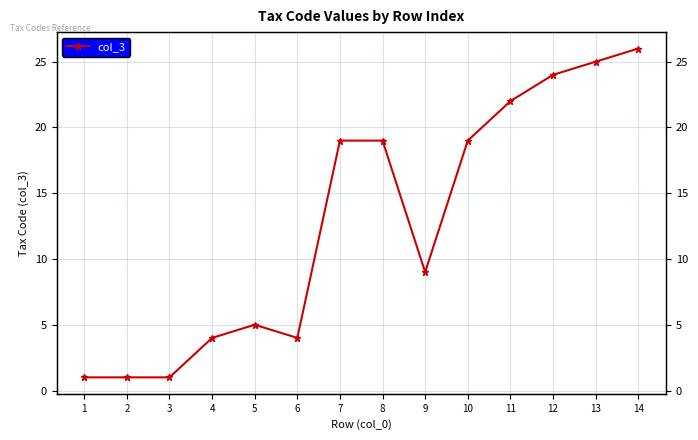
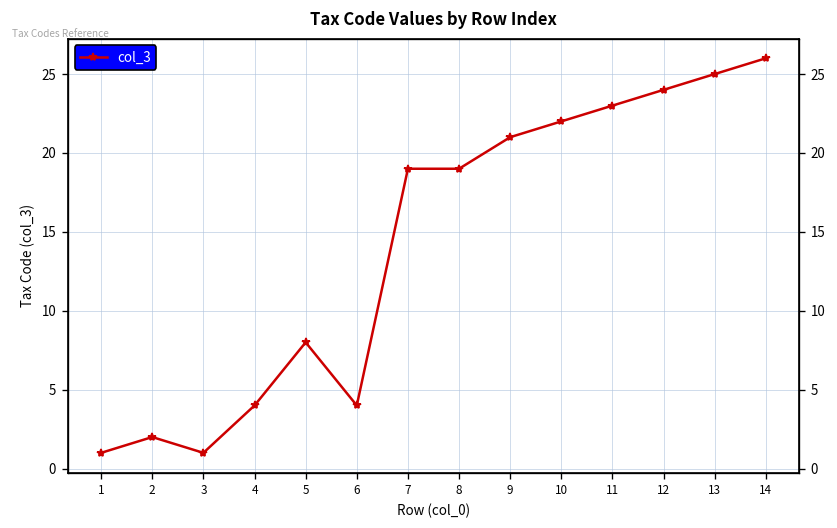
2: 1 -> 2
5: 5 -> 8
9: 9 -> 21
10: 19 -> 22
11: 22 -> 23
